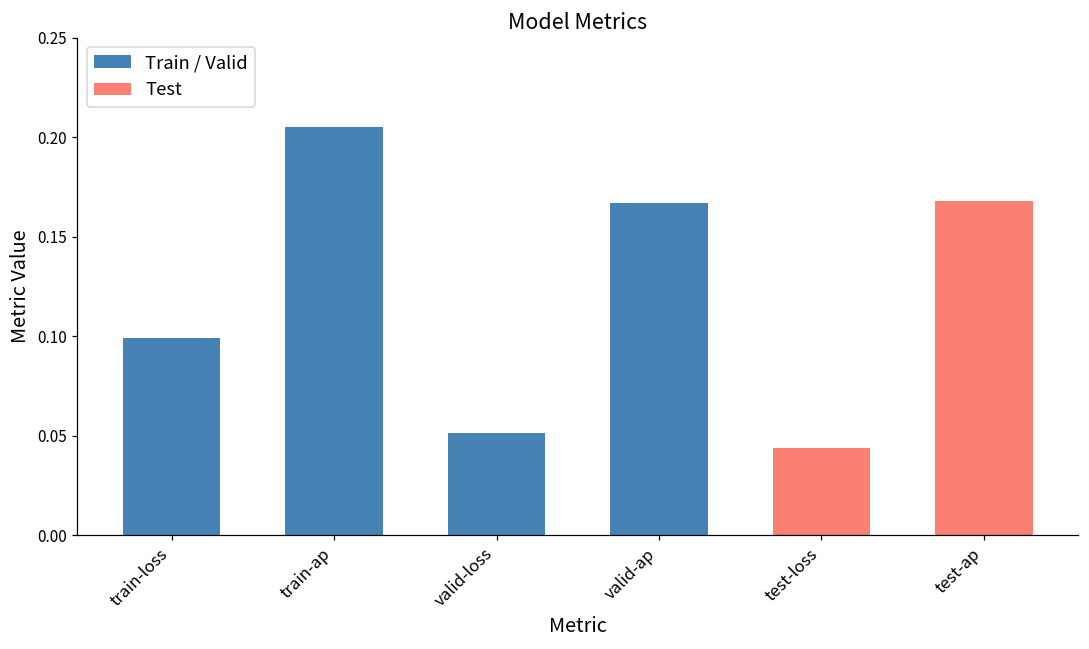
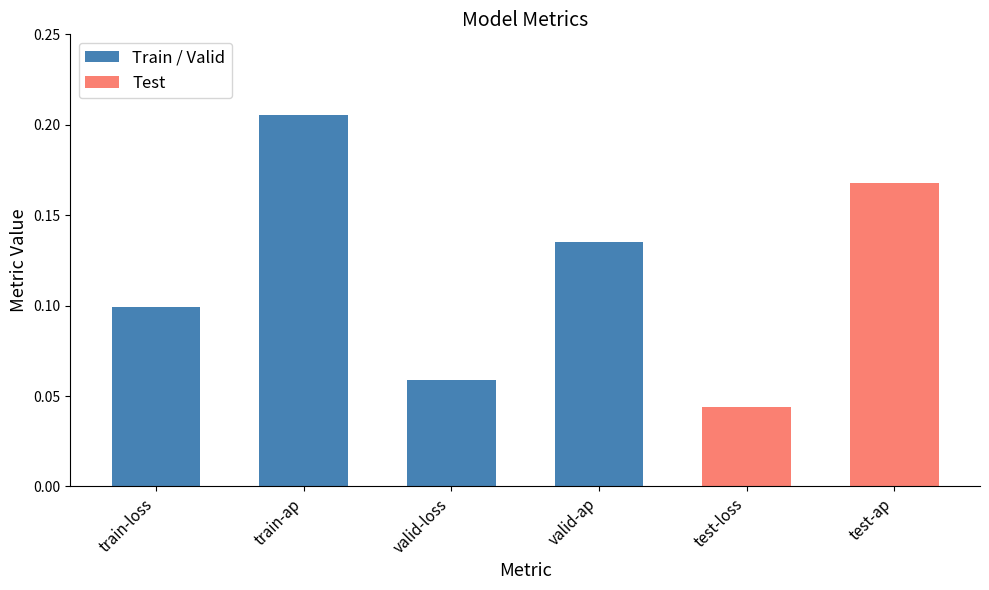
Train / Valid, valid-loss: 0.051 -> 0.059
Train / Valid, valid-ap: 0.167 -> 0.135
